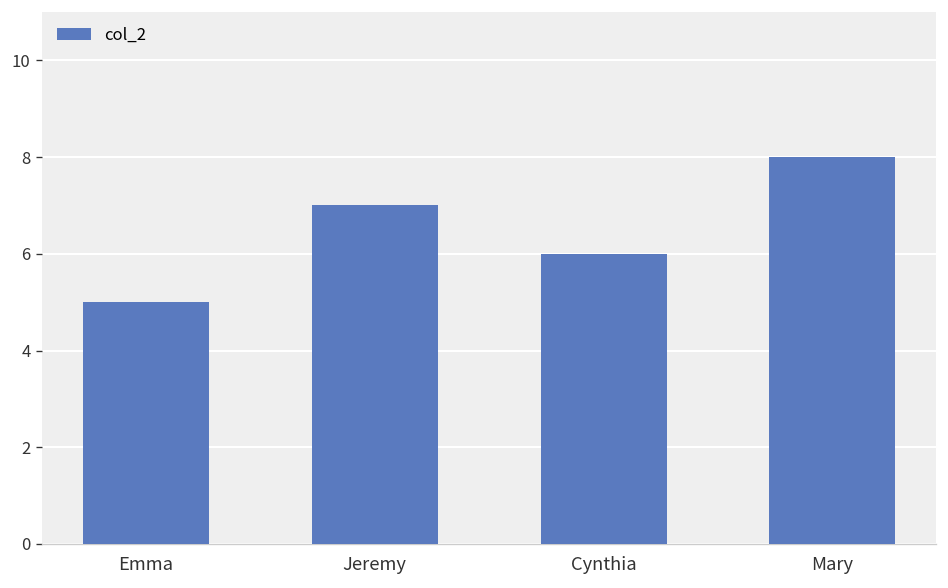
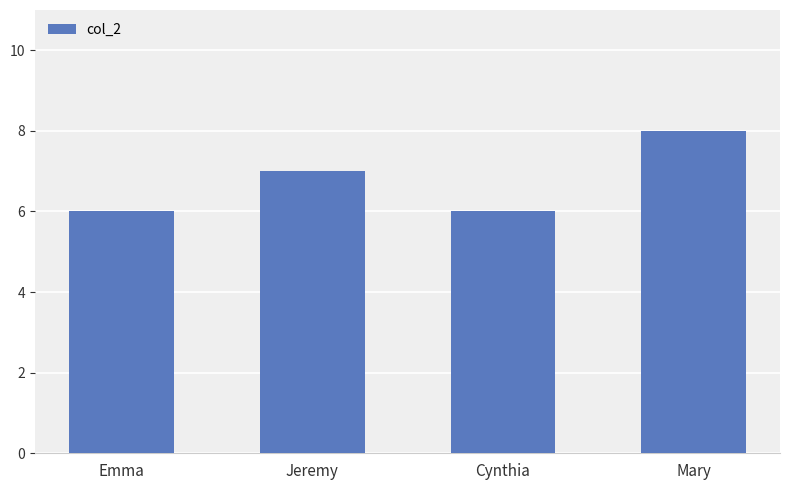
Emma: 5 -> 6
